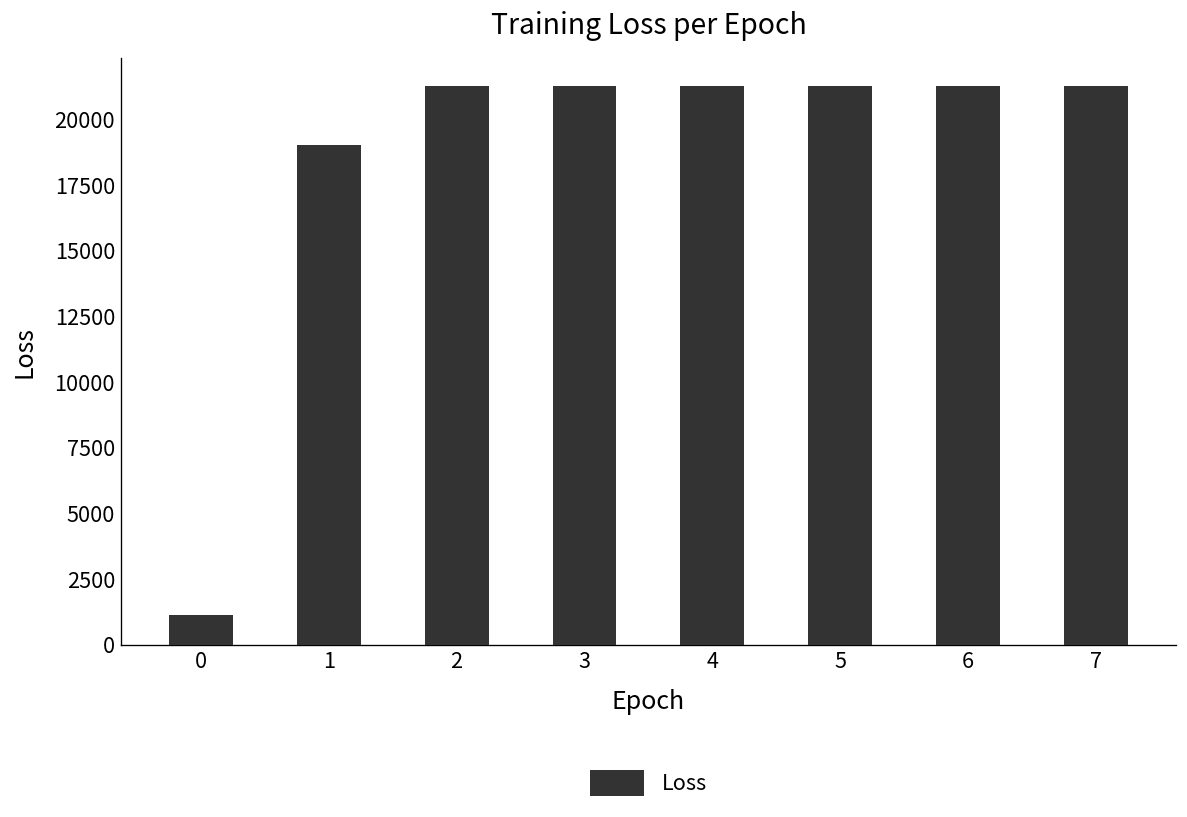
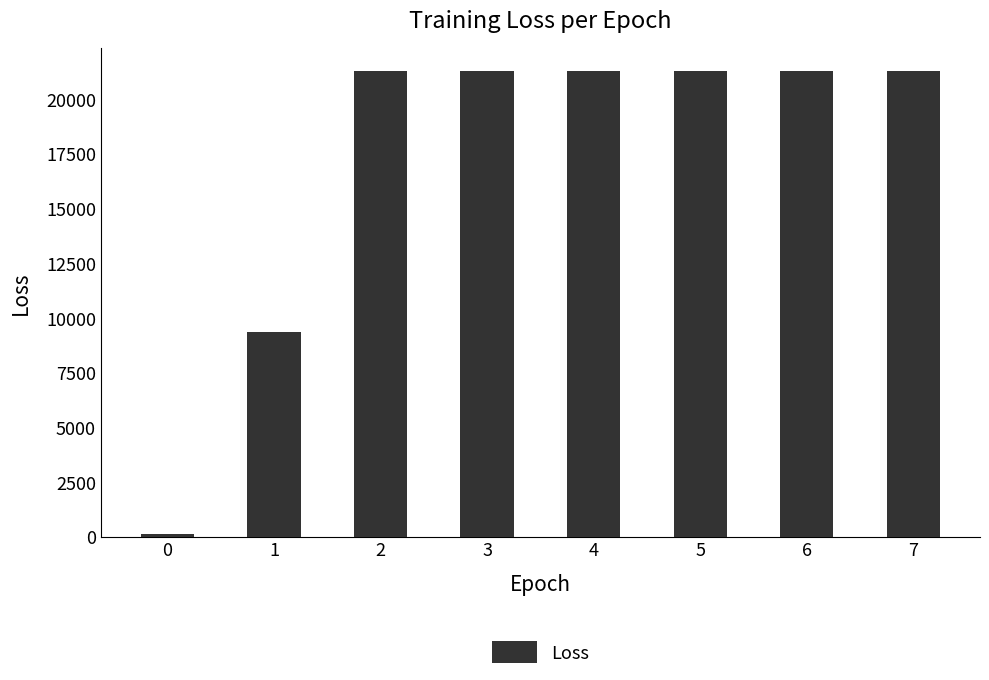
0: 1100 -> 100
1: 19000 -> 9300
